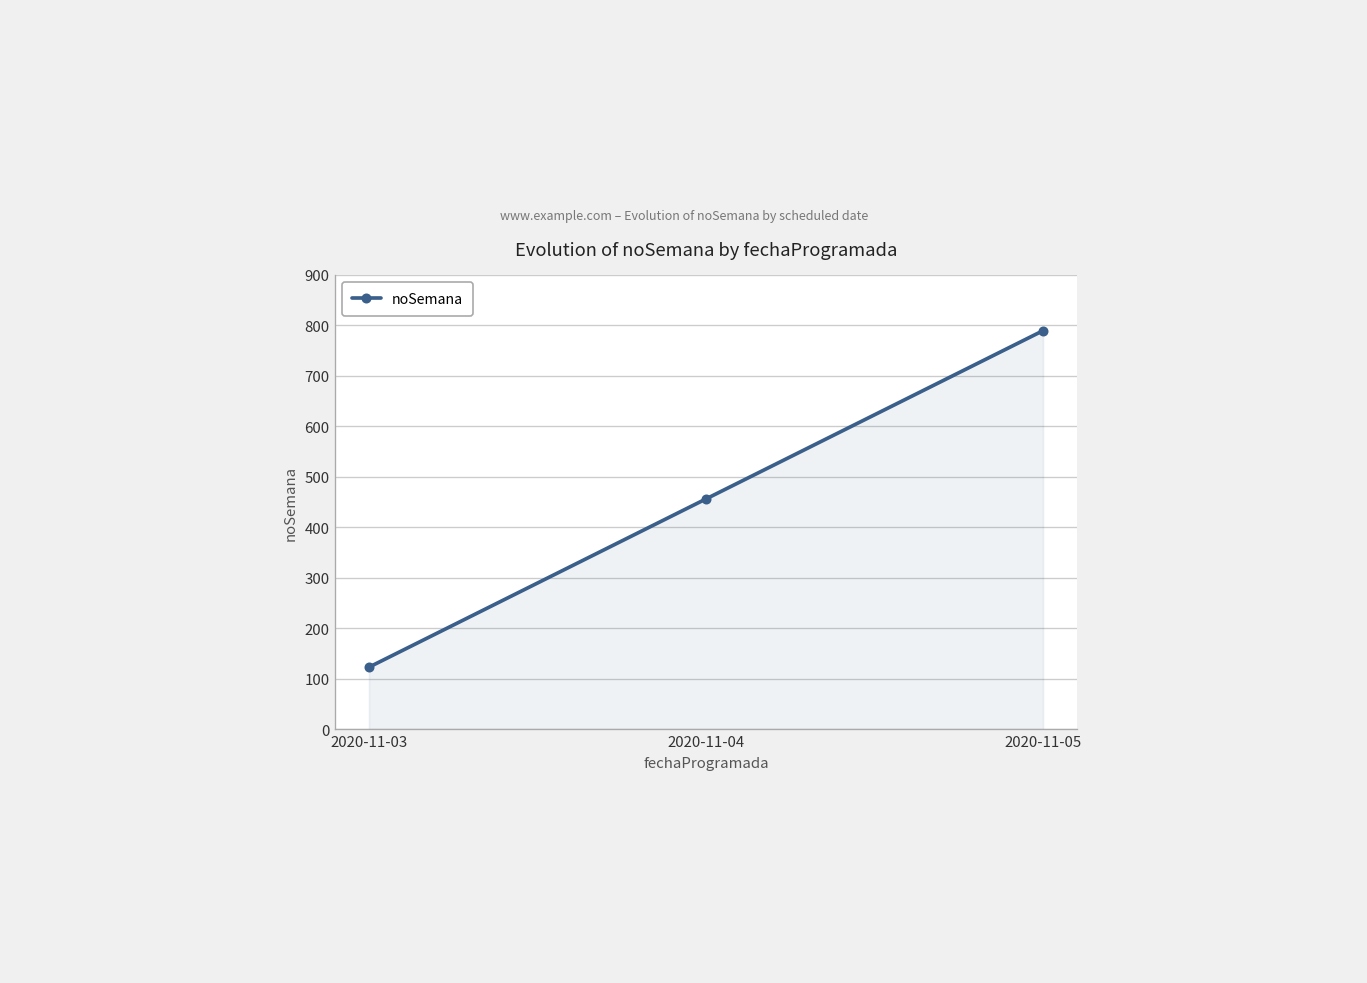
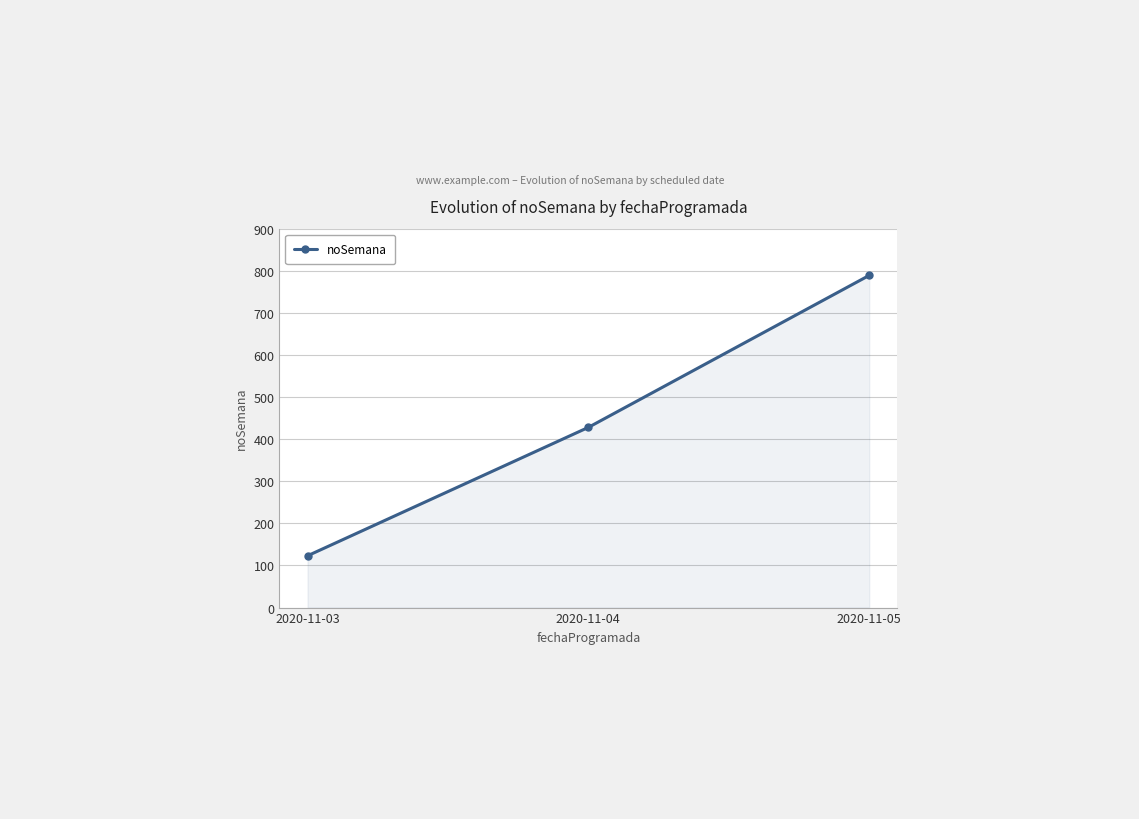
2020-11-04: 460 -> 430
